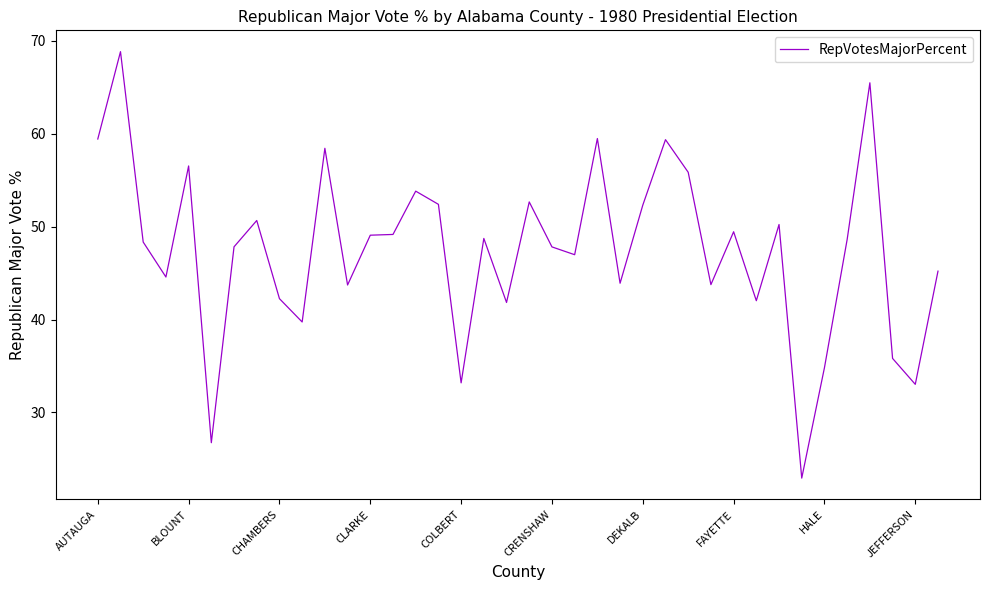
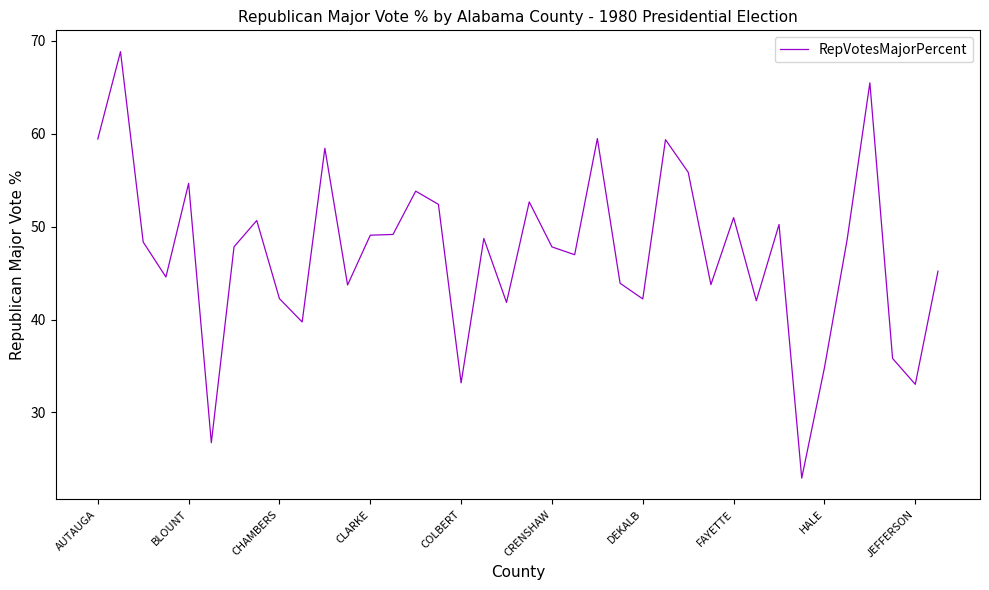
BLOUNT: 57 -> 55
DEKALB: 52 -> 42
FAYETTE: 49 -> 51
